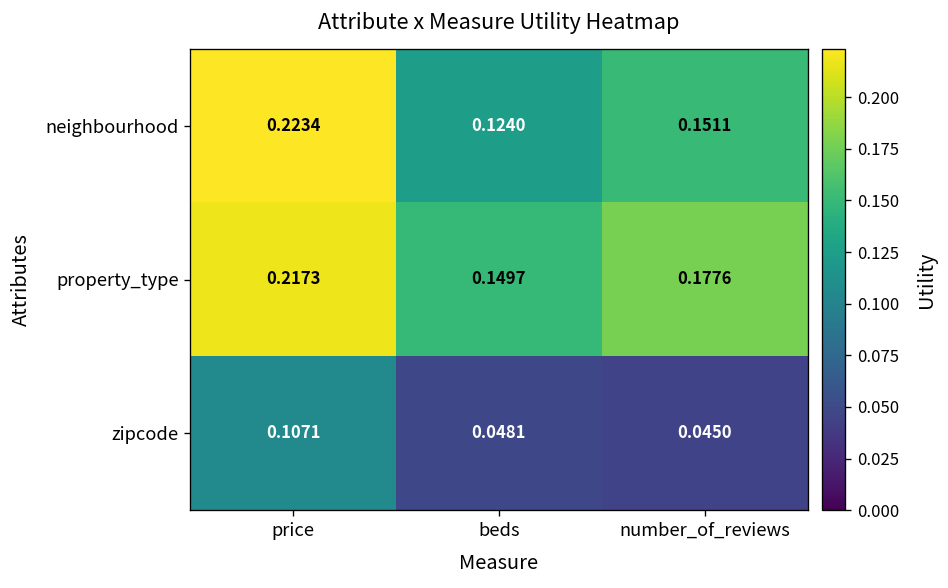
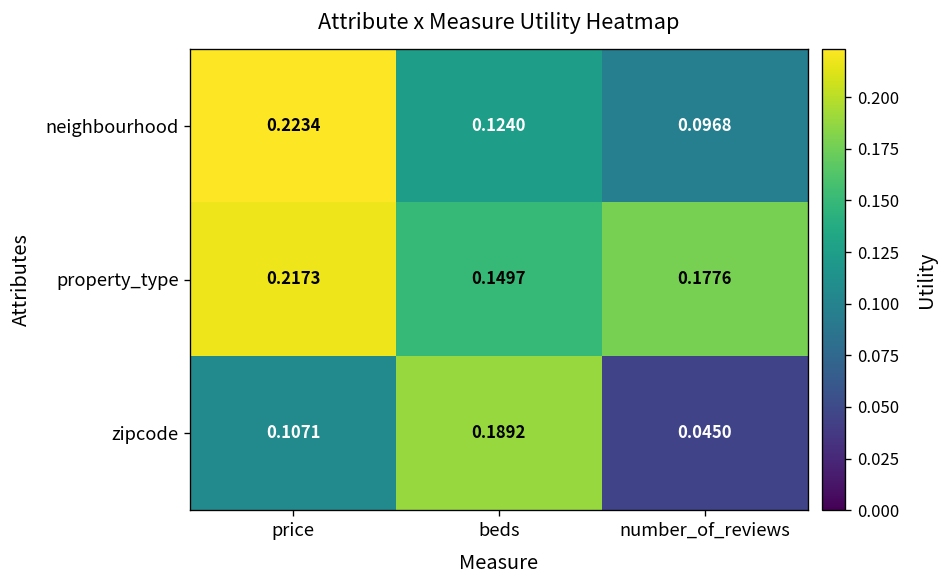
neighbourhood, number_of_reviews: 0.1511 -> 0.0968
zipcode, beds: 0.0481 -> 0.1892
